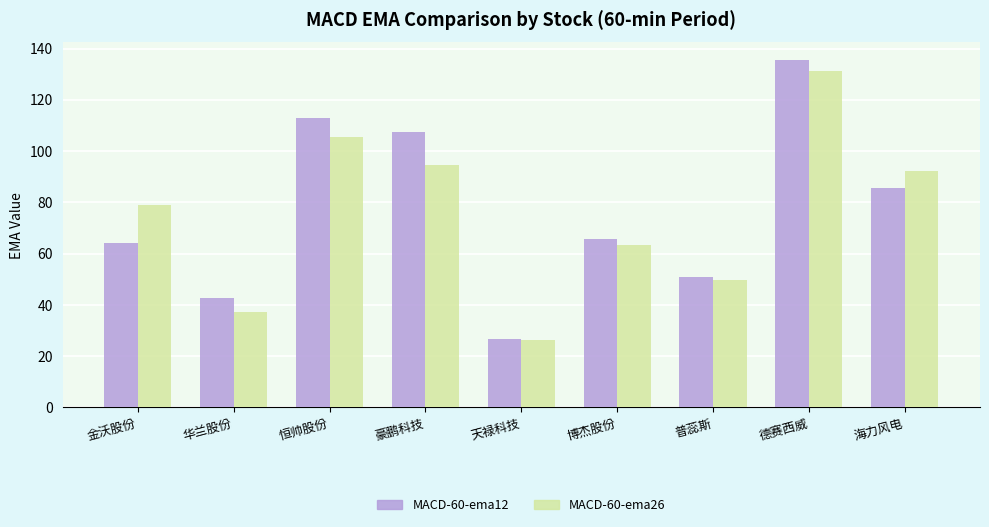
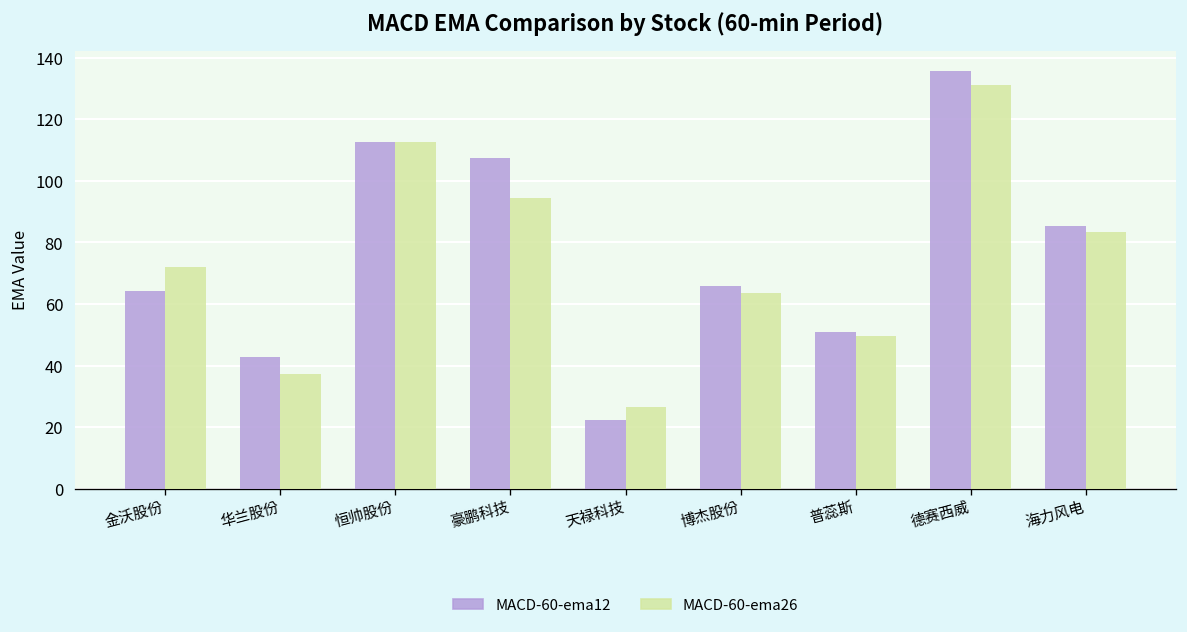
MACD-60-ema26, 金沃股份: 79 -> 72
MACD-60-ema26, 恒帅股份: 105 -> 113
MACD-60-ema12, 天禄科技: 27 -> 22
MACD-60-ema26, 海力风电: 92 -> 84
